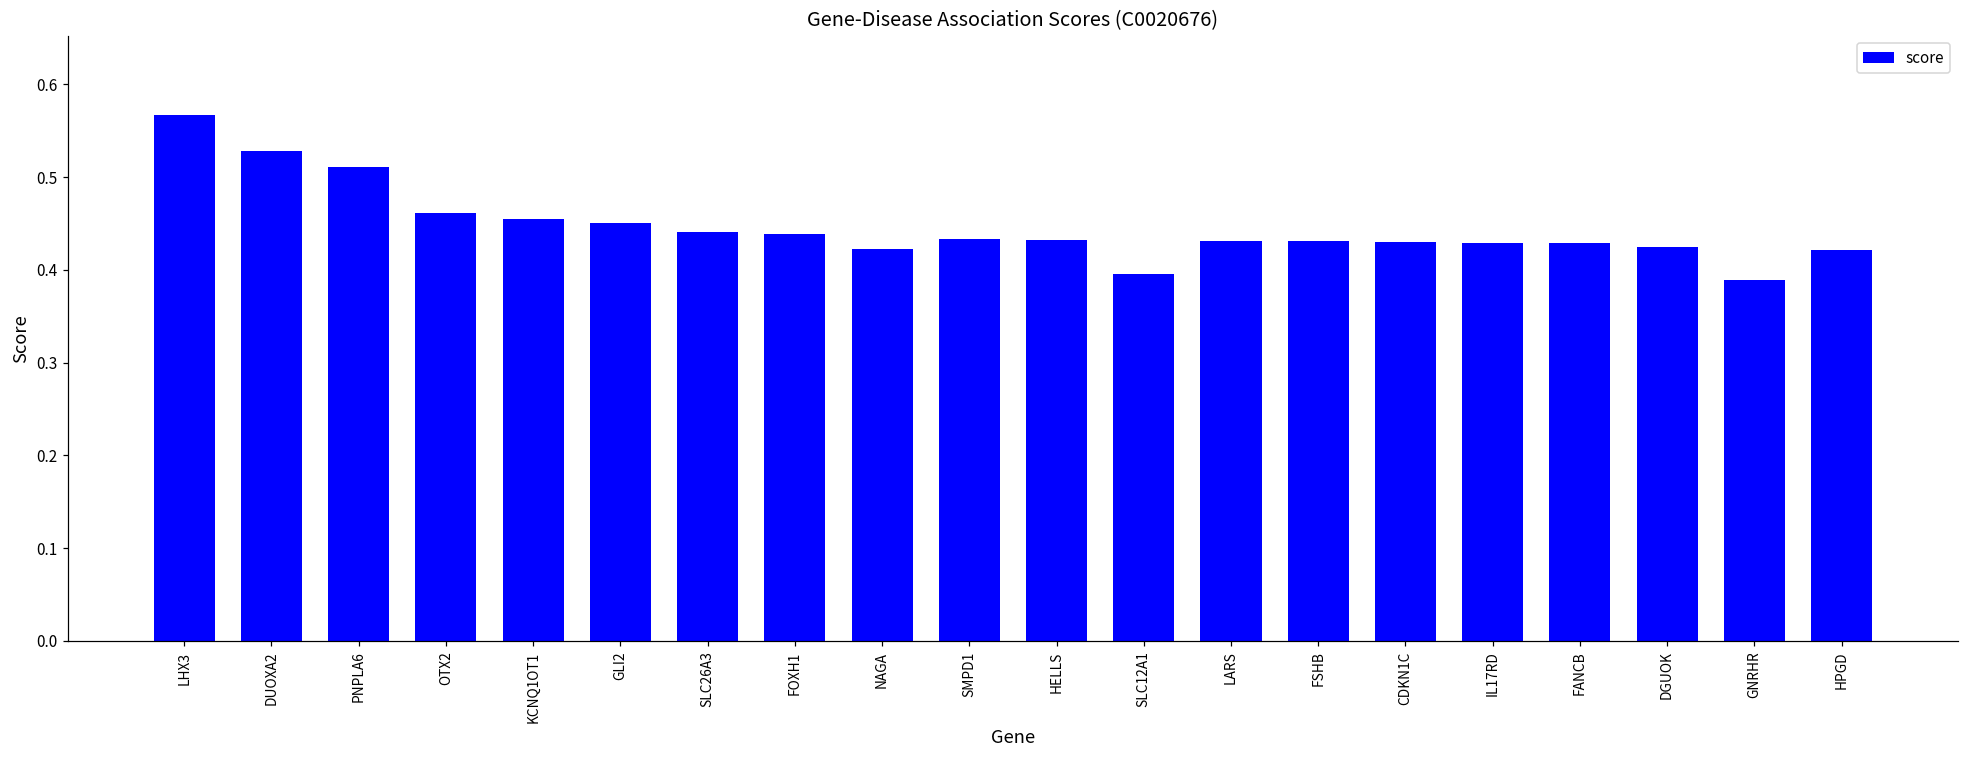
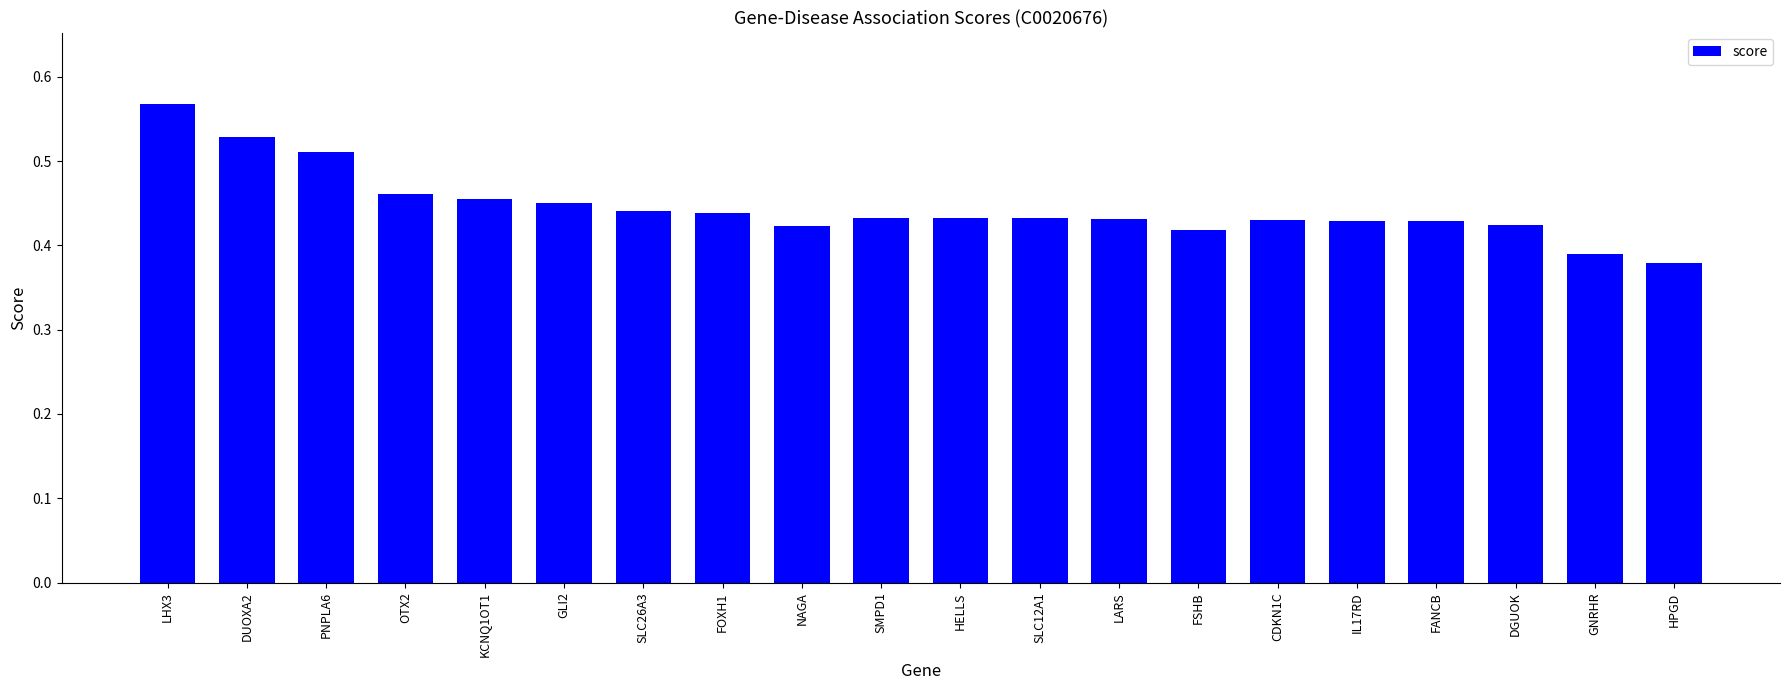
SLC12A1: 0.40 -> 0.43
FSHB: 0.43 -> 0.42
HPGD: 0.42 -> 0.38
